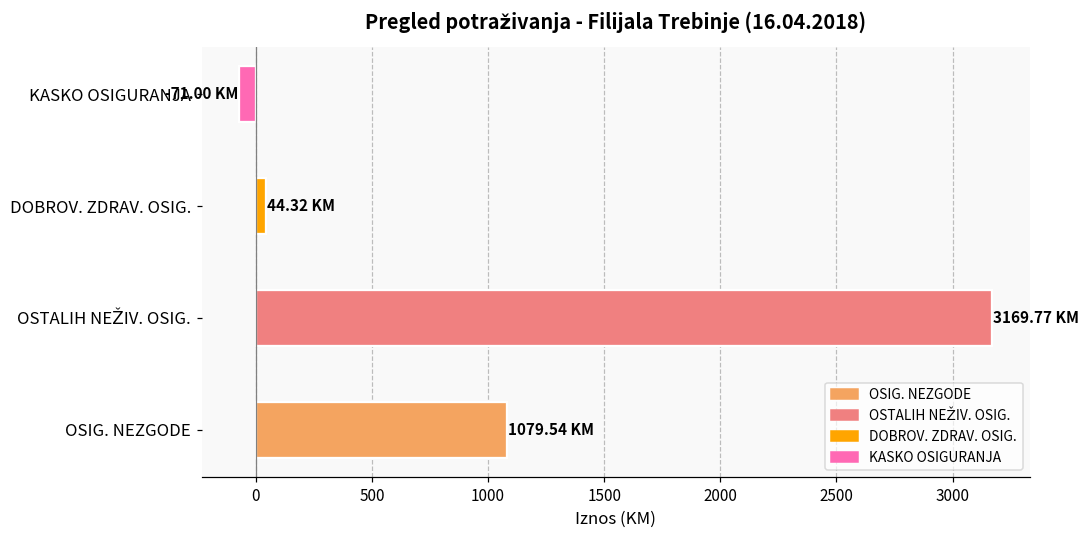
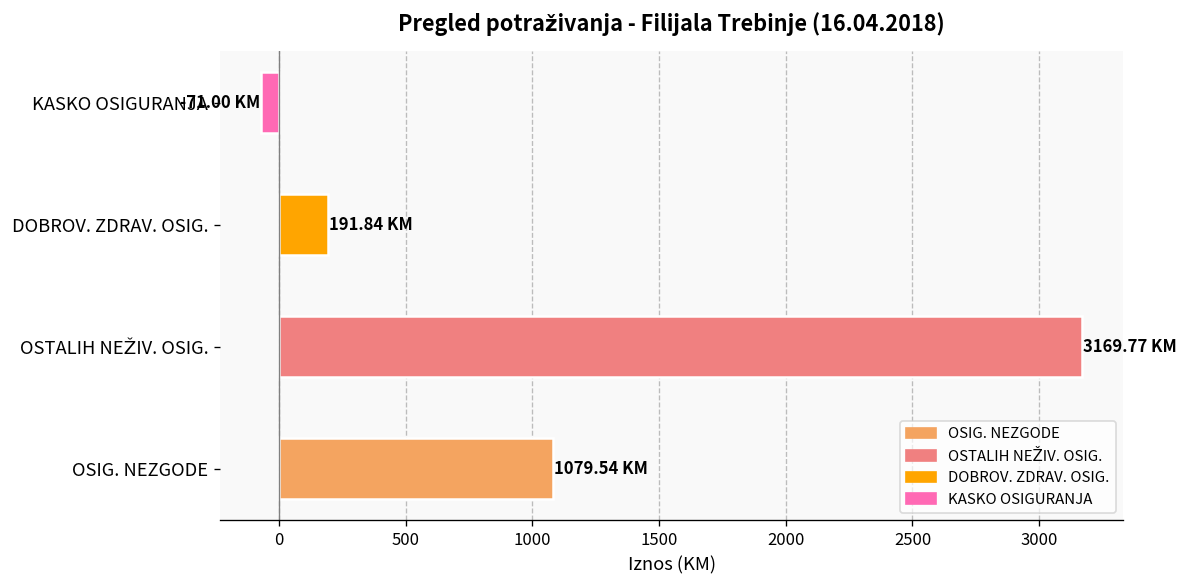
DOBROV. ZDRAV. OSIG.: 44.32 -> 191.84
